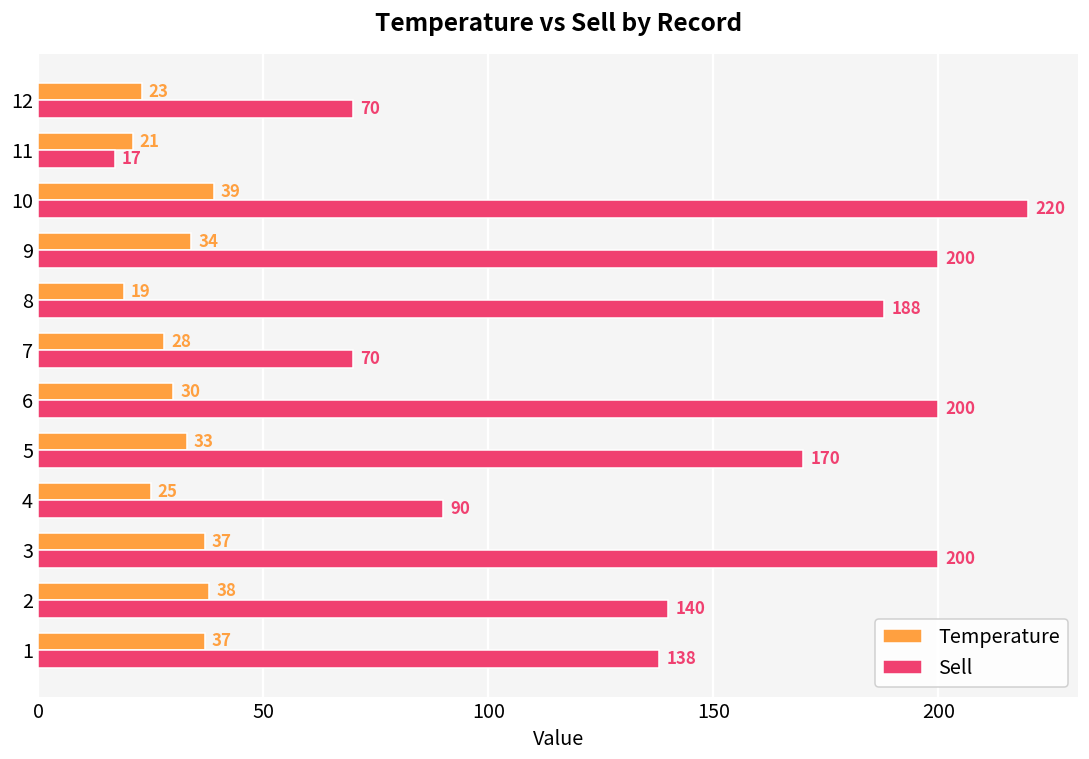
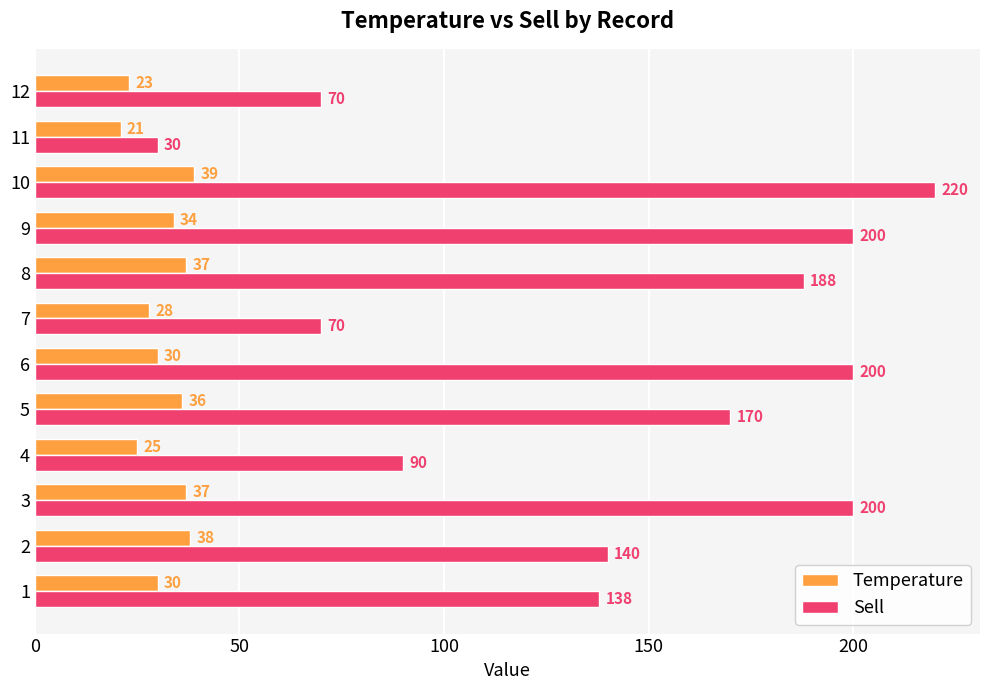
Sell, 11: 17 -> 30
Temperature, 8: 19 -> 37
Temperature, 5: 33 -> 36
Temperature, 1: 37 -> 30
